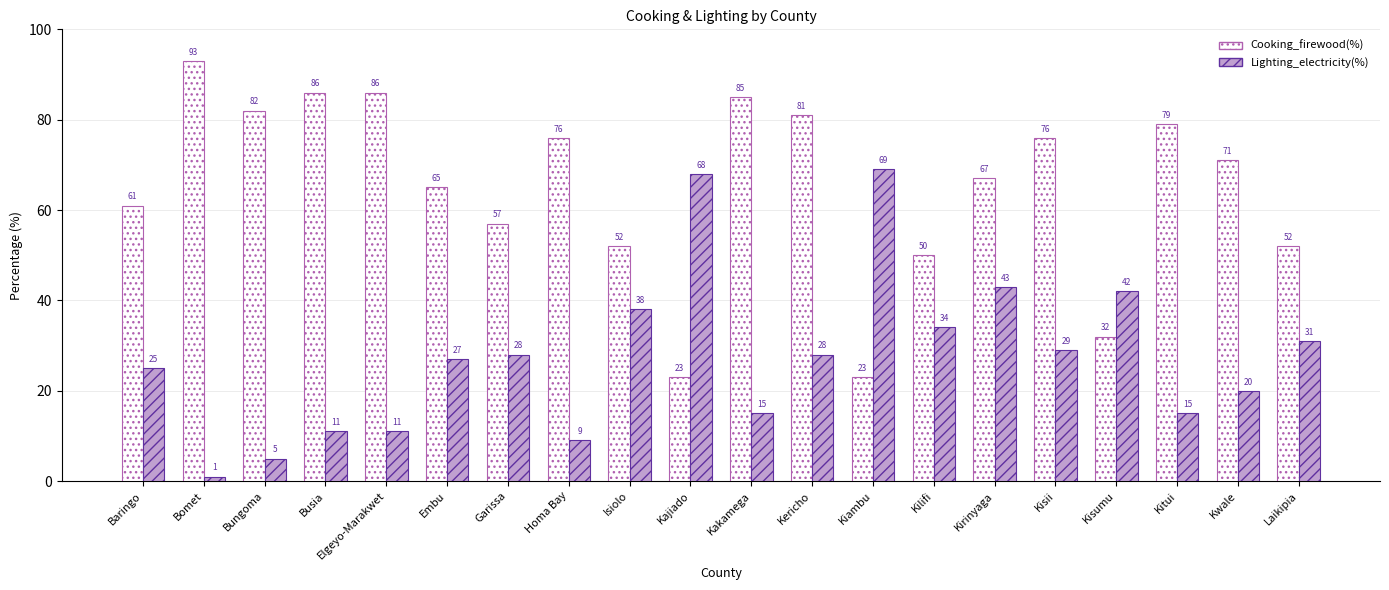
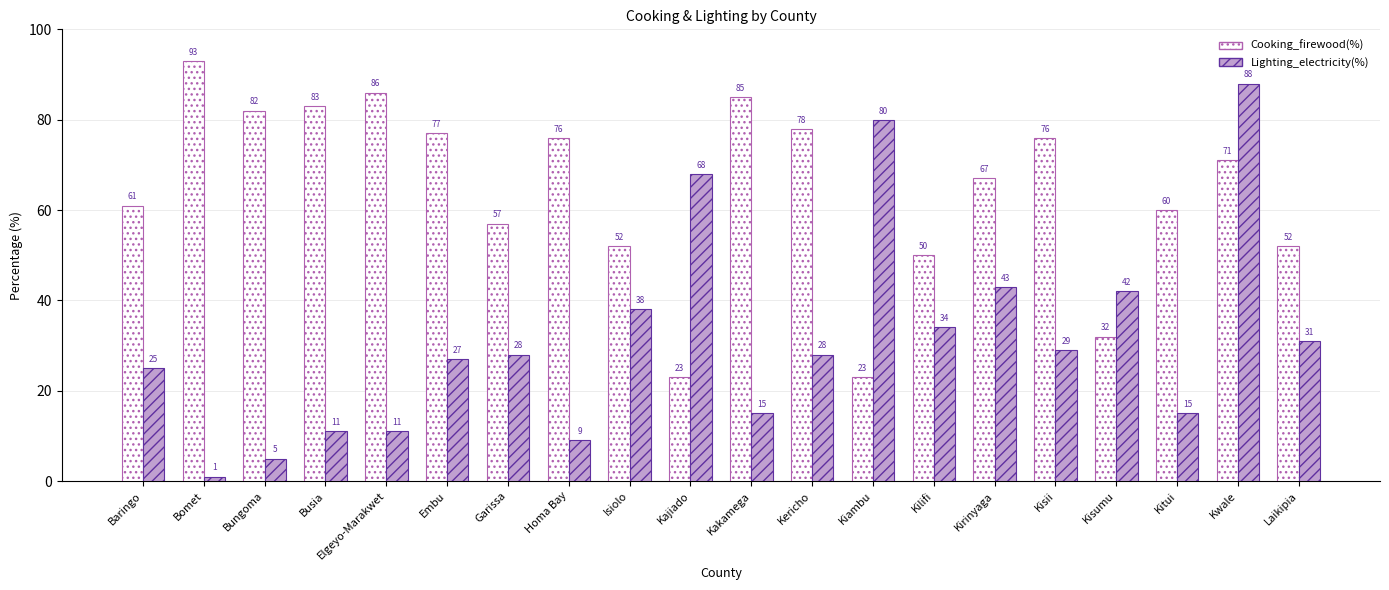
Cooking_firewood(%), Busia: 86 -> 83
Cooking_firewood(%), Embu: 65 -> 77
Cooking_firewood(%), Kericho: 81 -> 78
Lighting_electricity(%), Kiambu: 69 -> 80
Cooking_firewood(%), Kitui: 79 -> 60
Lighting_electricity(%), Kwale: 20 -> 88
